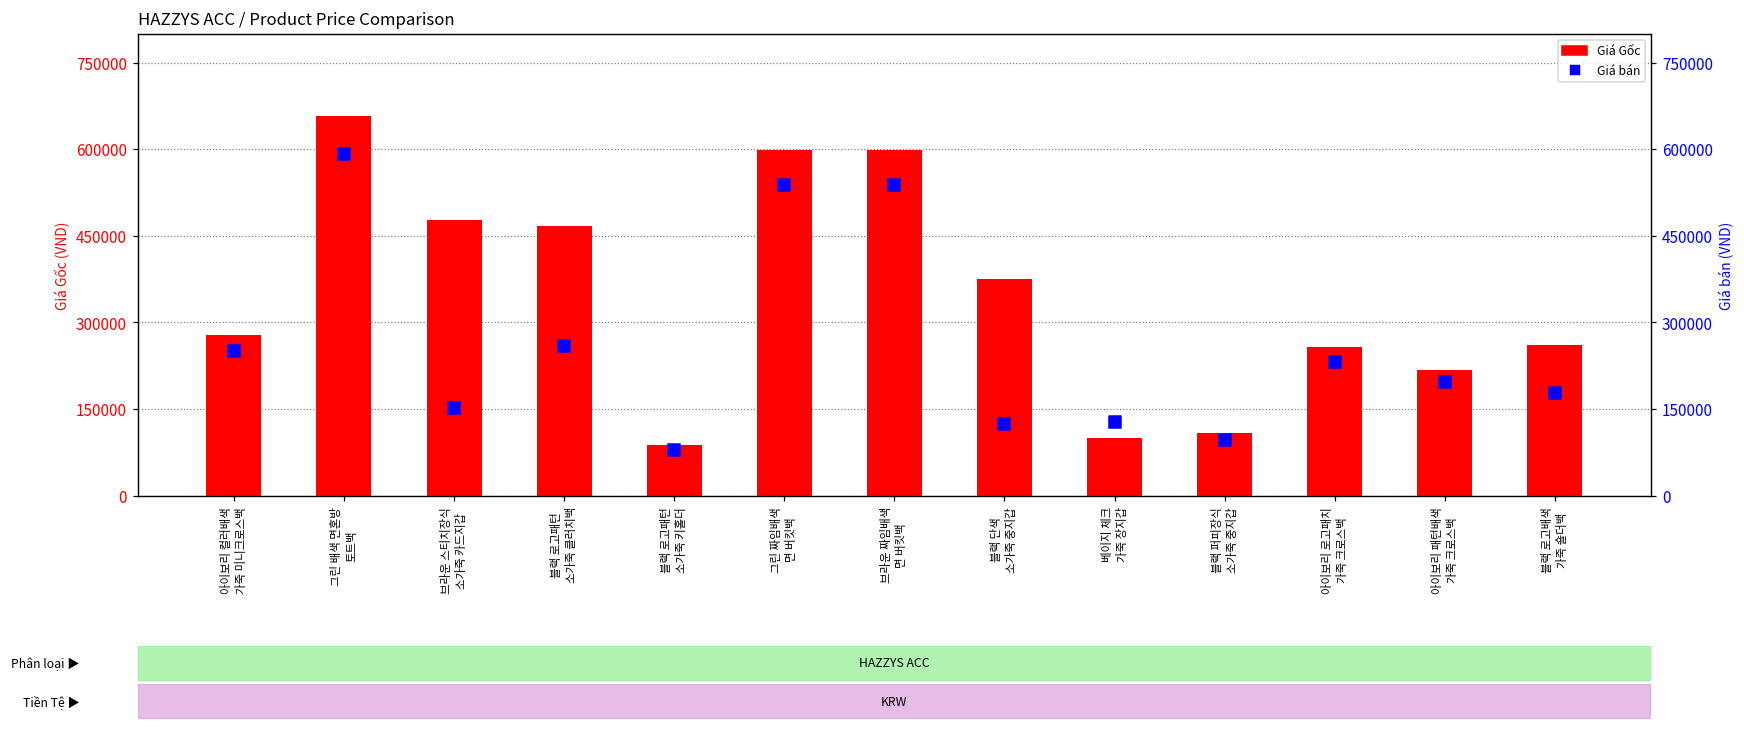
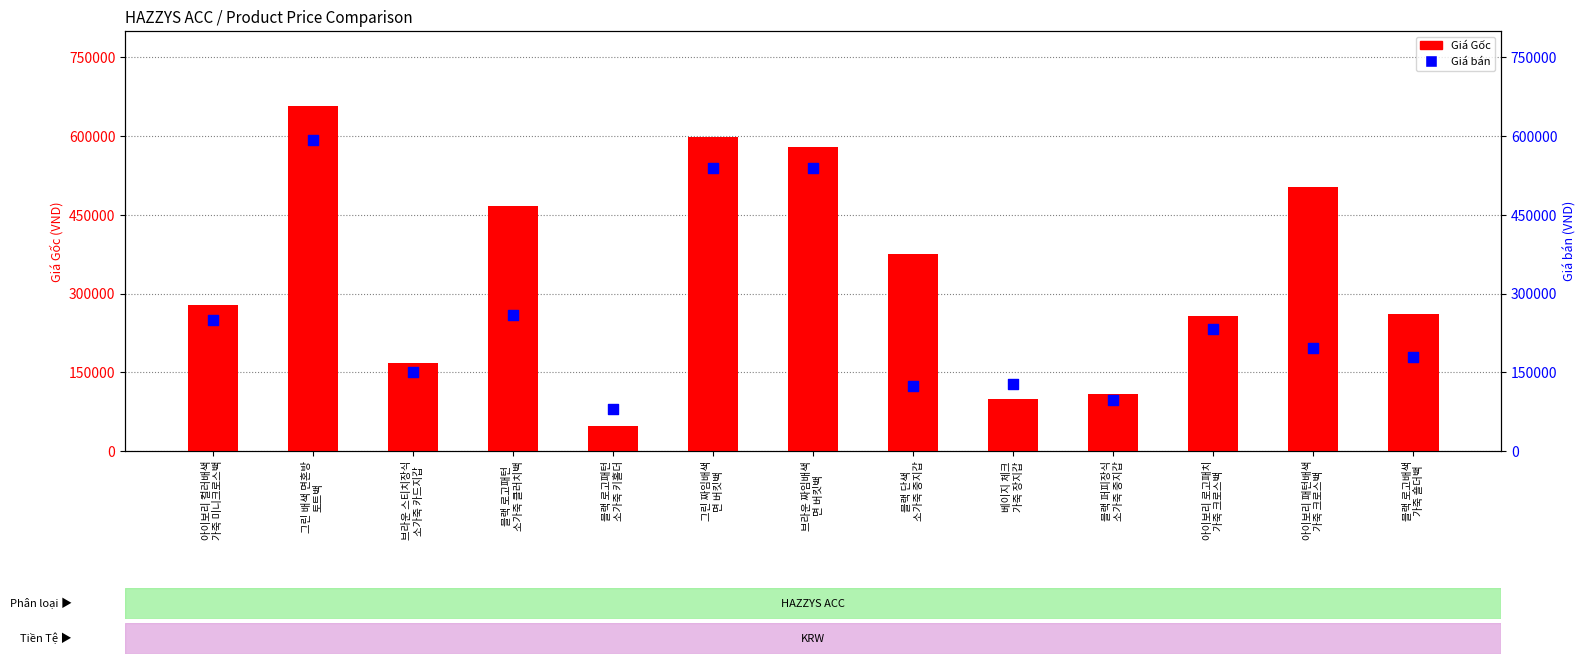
Giá Gốc, 브라운 스티치장식 소가죽 카드지갑: 480000 -> 170000
Giá Gốc, 블랙 로고패턴 소가죽 키홀더: 90000 -> 50000
Giá Gốc, 브라운 짜임배색 면 버킷백: 600000 -> 580000
Giá Gốc, 아이보리 패턴배색 가죽 크로스백: 220000 -> 500000
